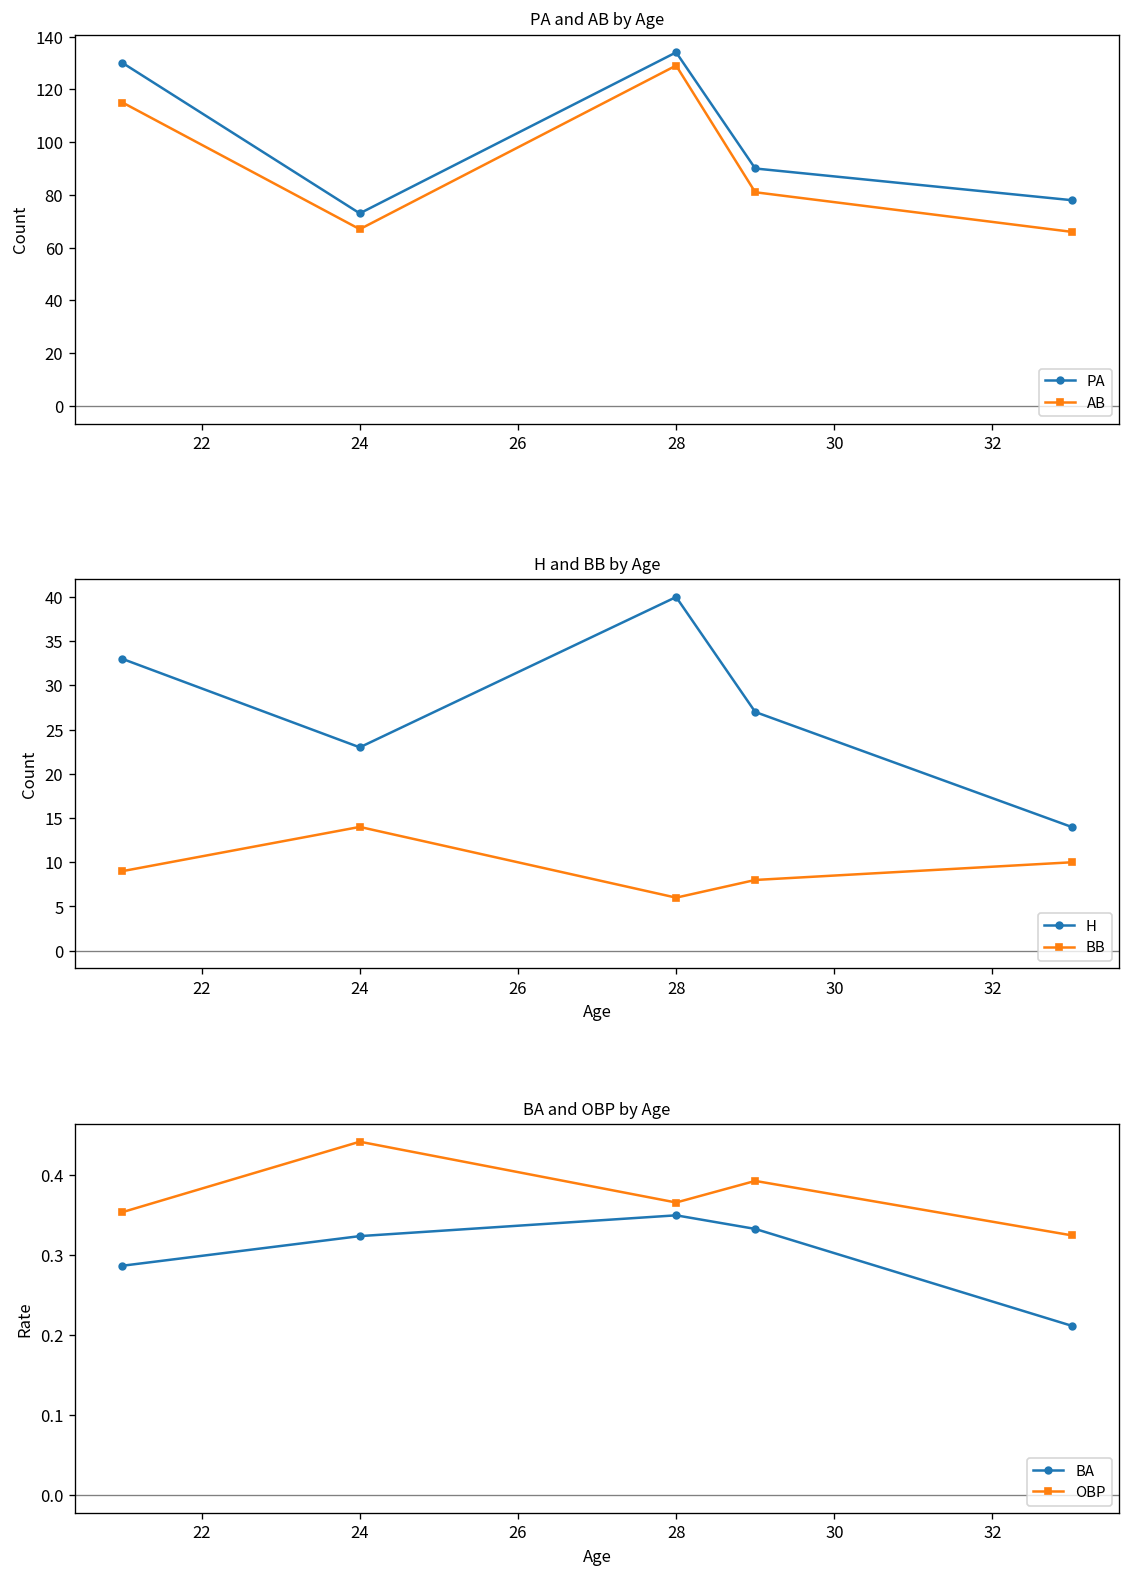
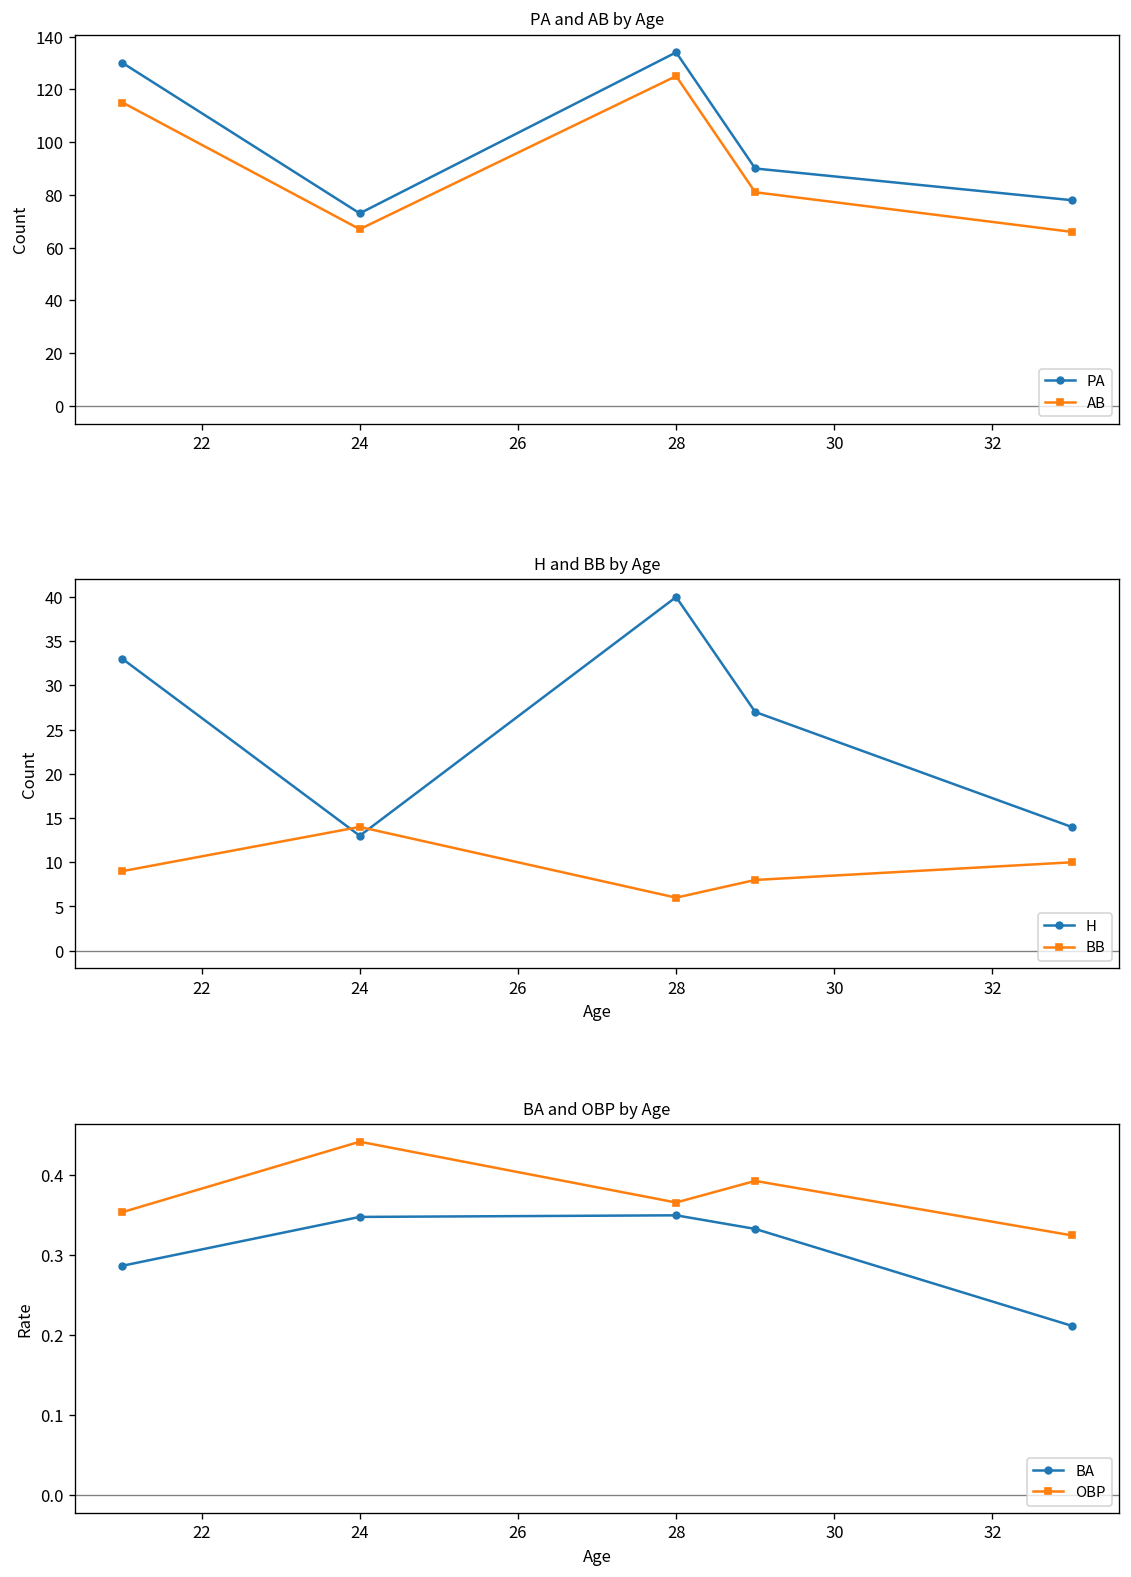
PA and AB by Age, AB, 28: 129 -> 125
H and BB by Age, H, 24: 23 -> 13
BA and OBP by Age, BA, 24: 0.32 -> 0.35
